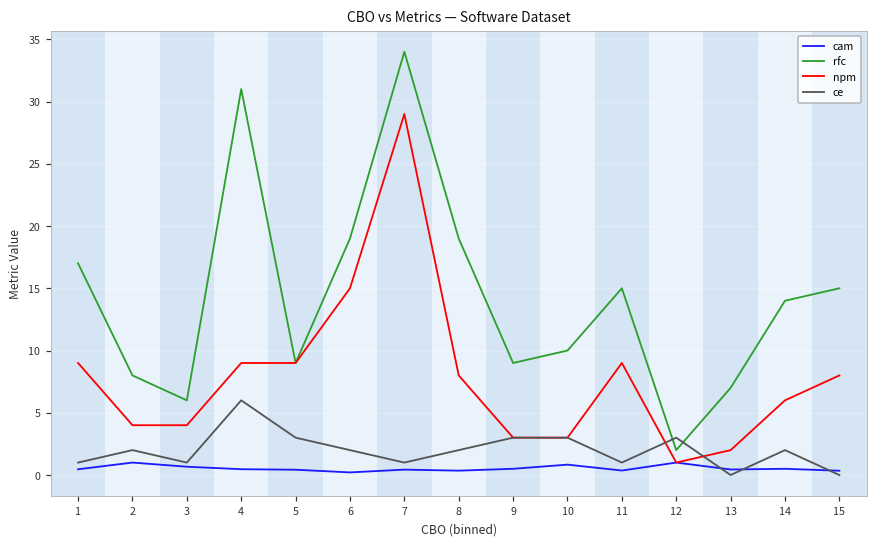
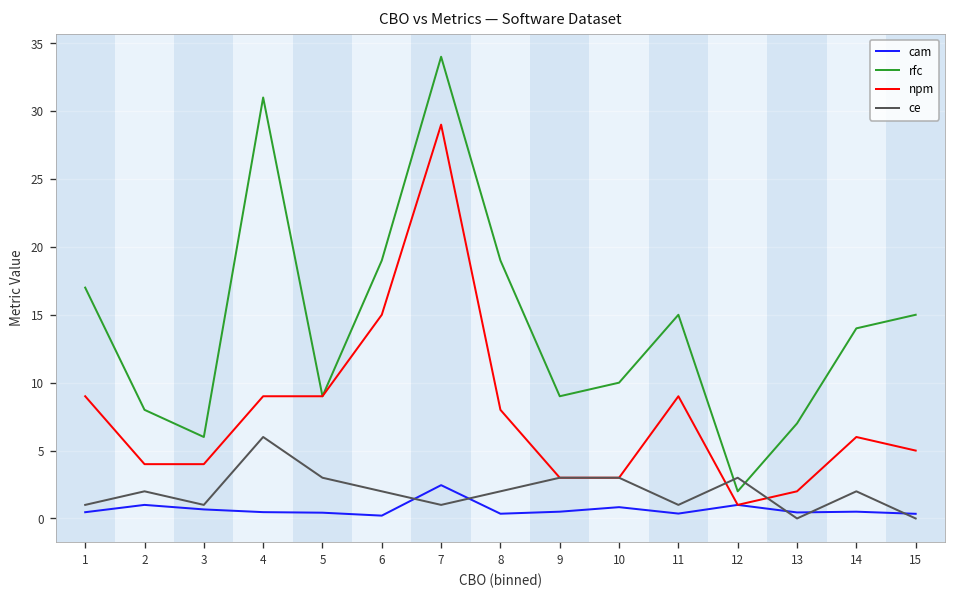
cam, 7: 0.4 -> 2.5
npm, 15: 8 -> 5
